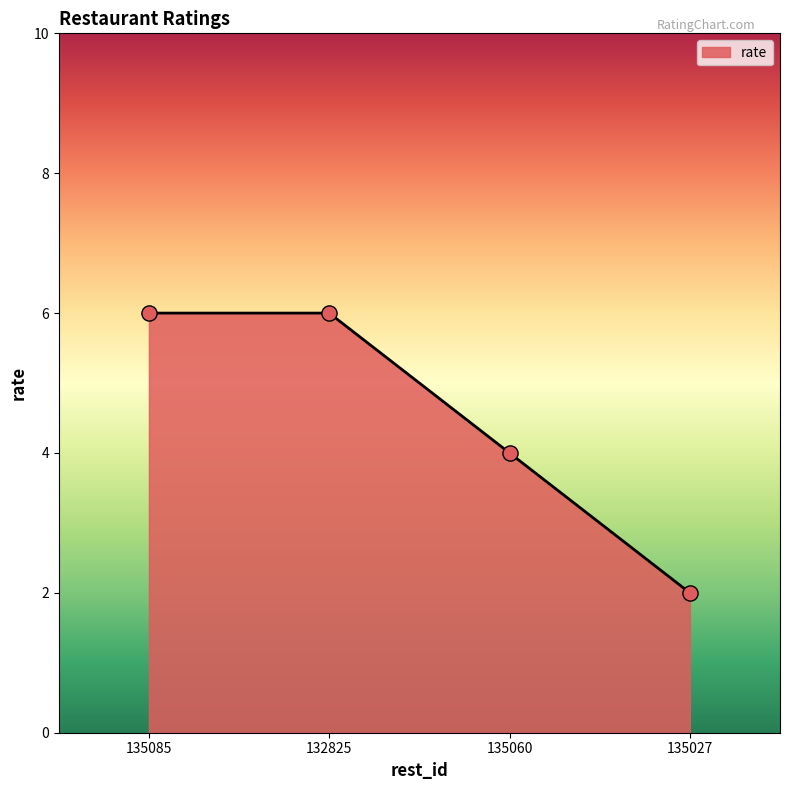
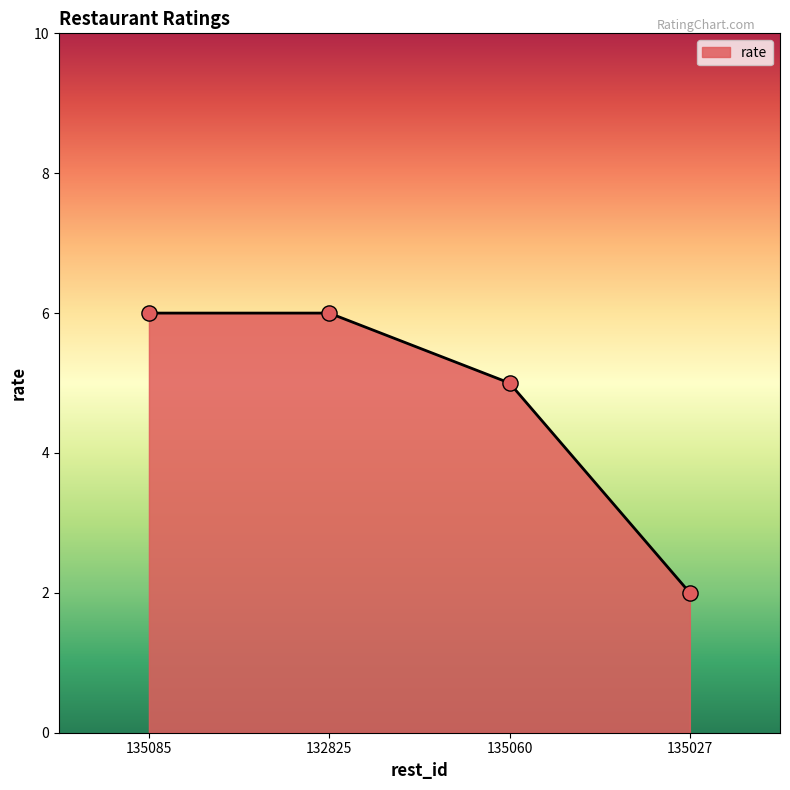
135060: 4 -> 5
